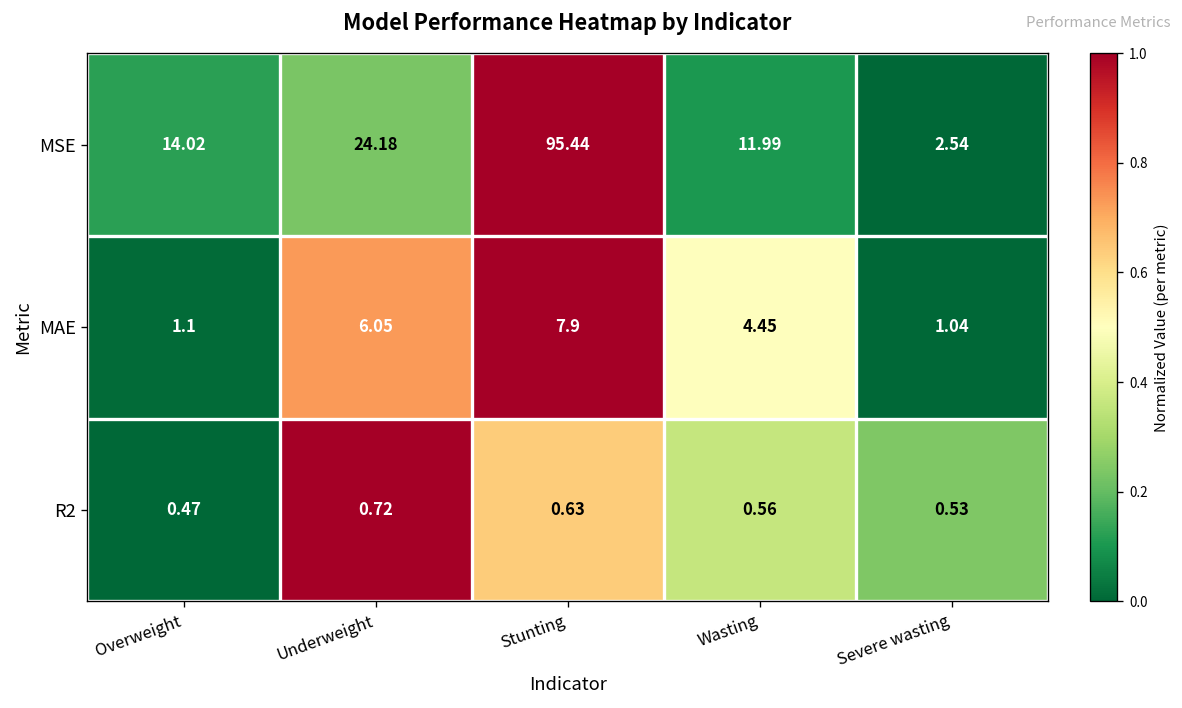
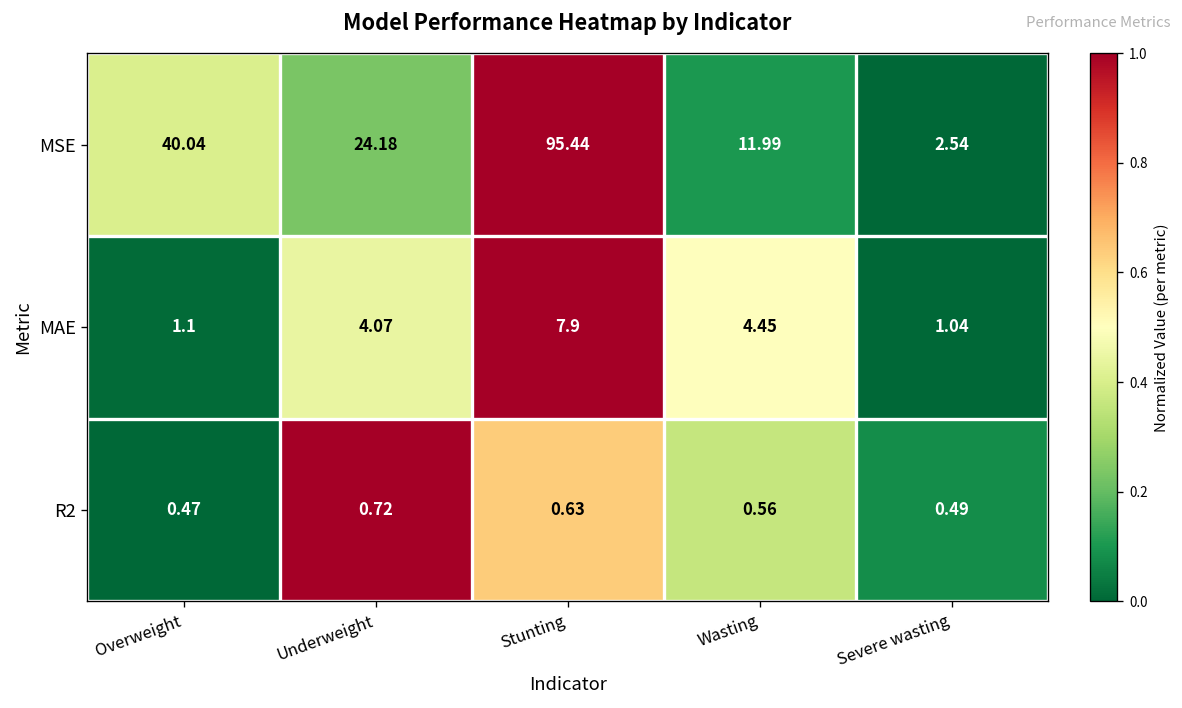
MSE, Overweight: 14.02 -> 40.04
MAE, Underweight: 6.05 -> 4.07
R2, Severe wasting: 0.53 -> 0.49
